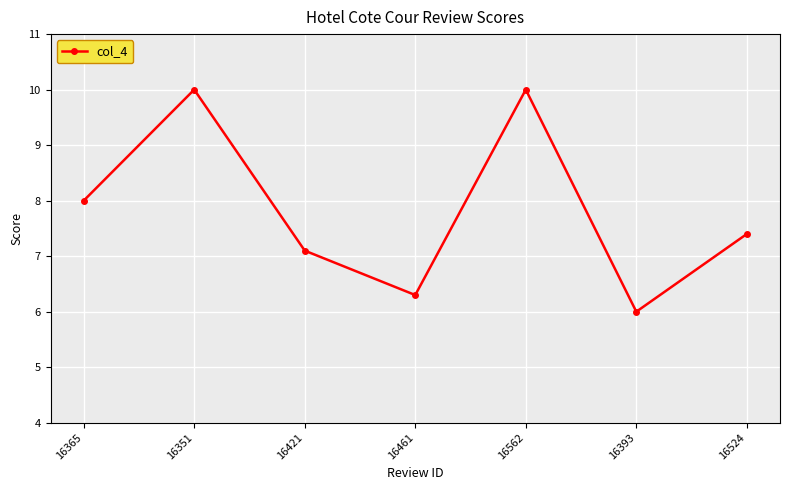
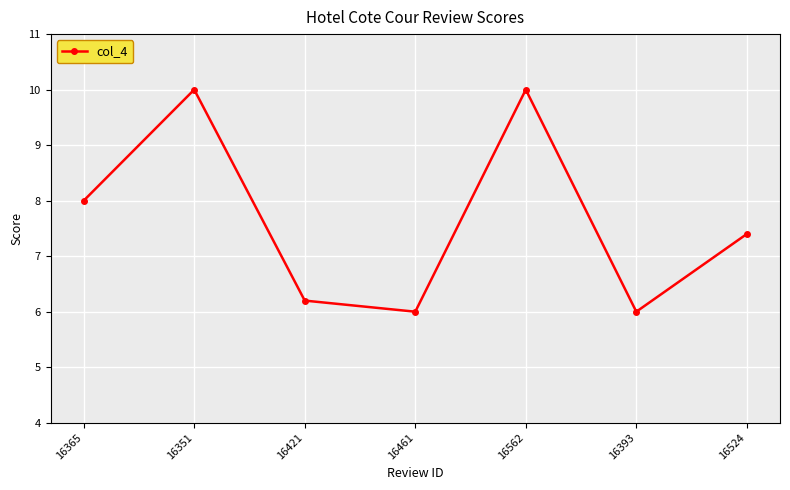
16421: 7.1 -> 6.2
16461: 6.3 -> 6.0
